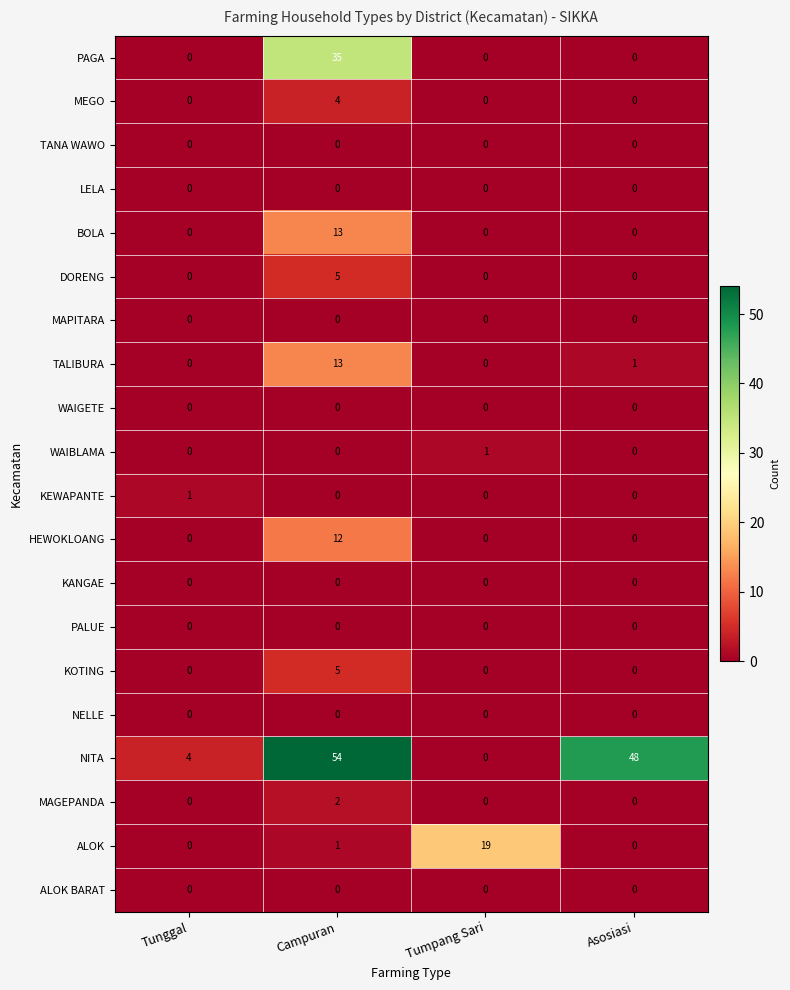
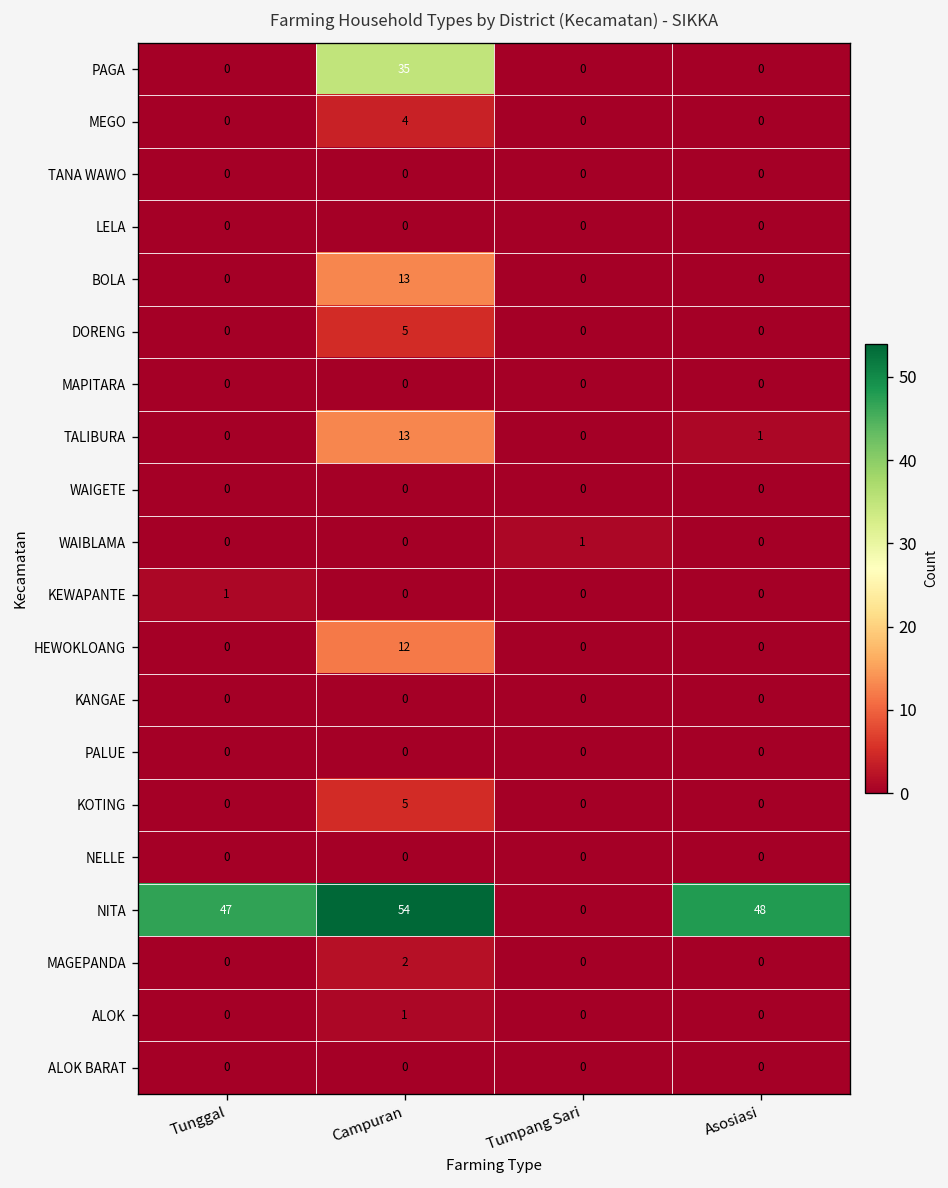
NITA, Tunggal: 4 -> 47
ALOK, Tumpang Sari: 19 -> 0
